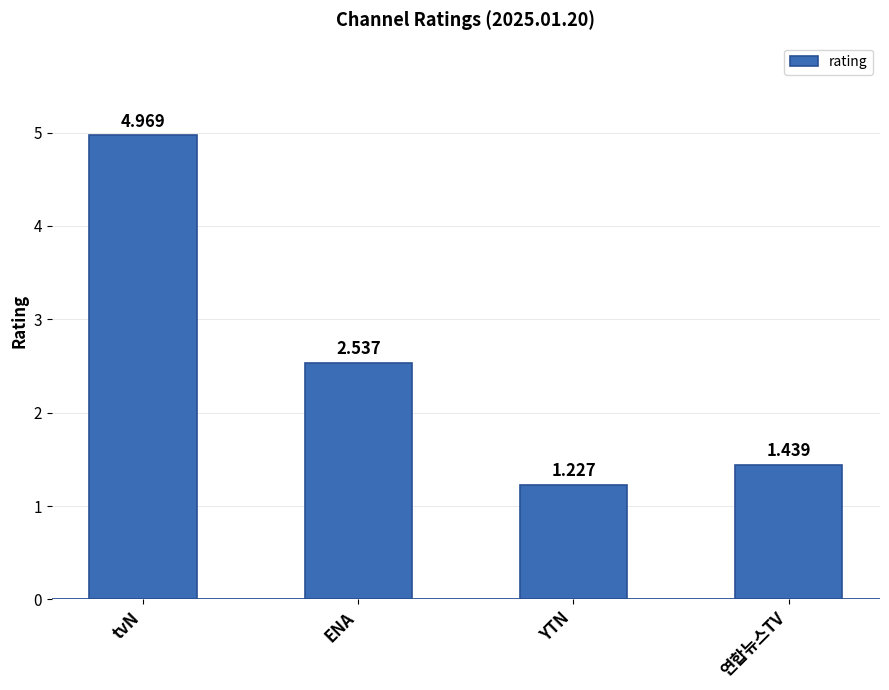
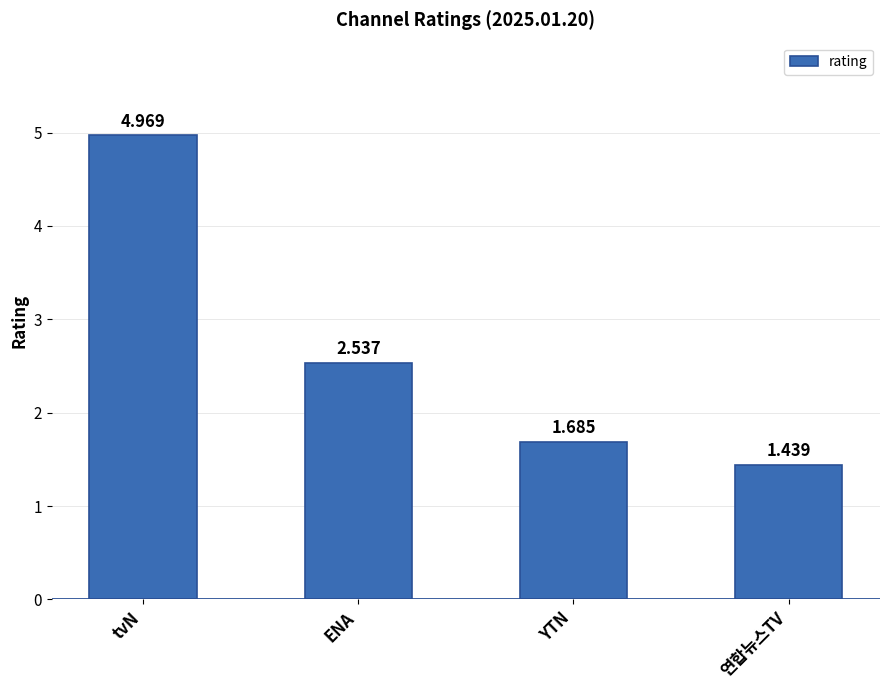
YTN: 1.227 -> 1.685
